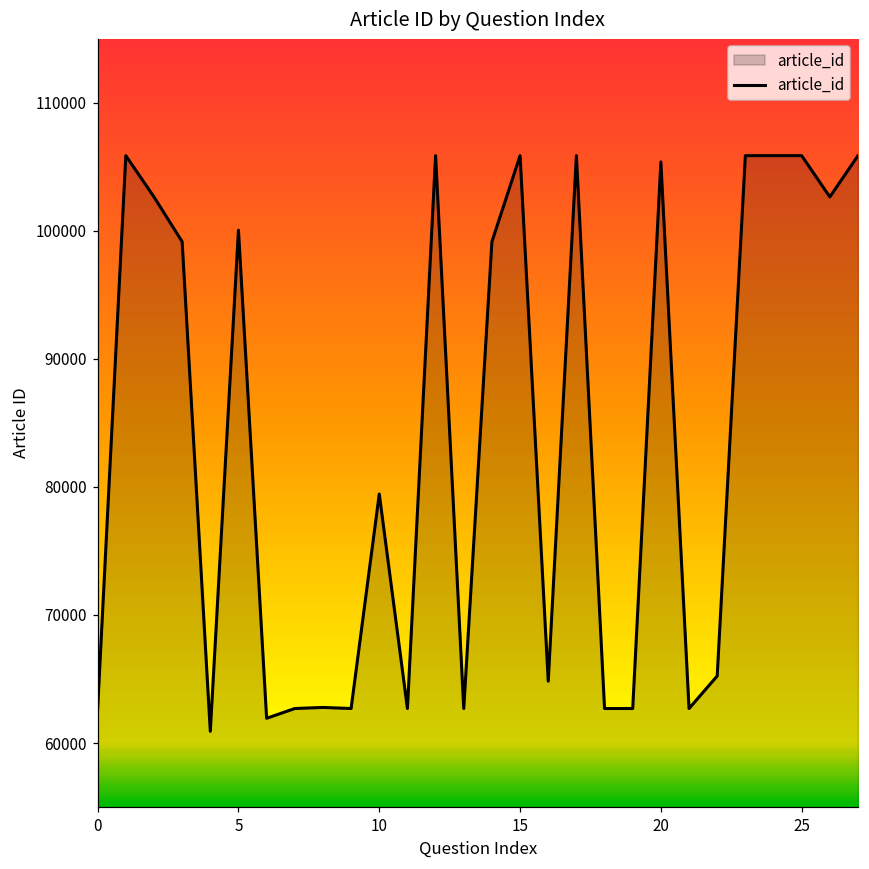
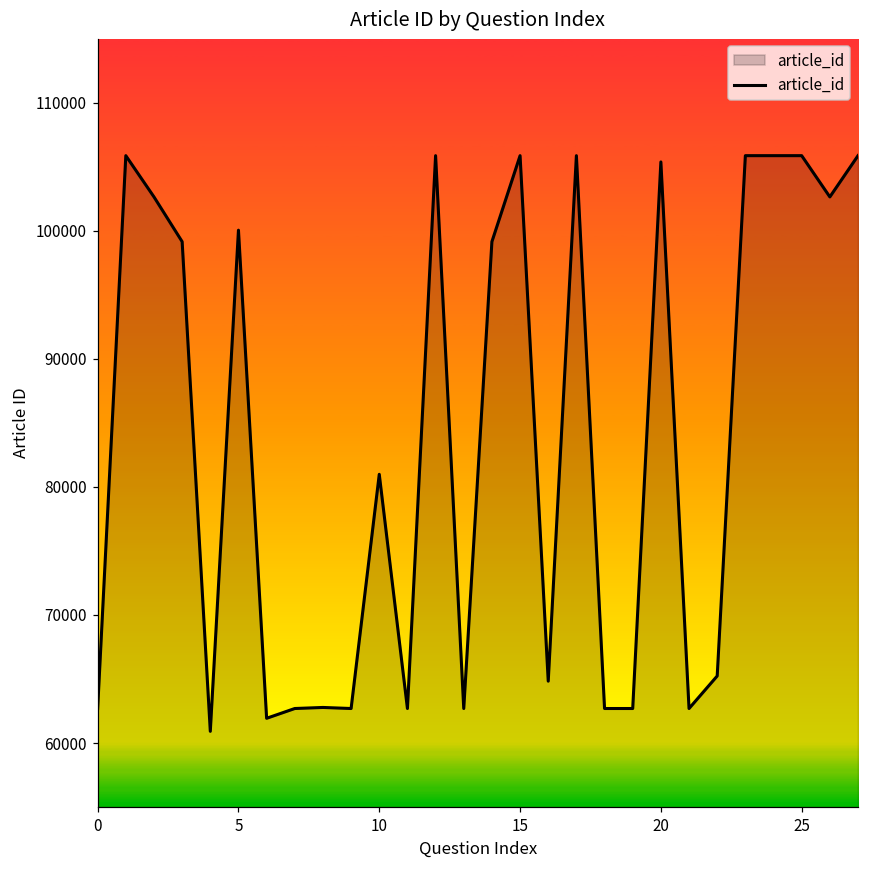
10: 79400 -> 81000
